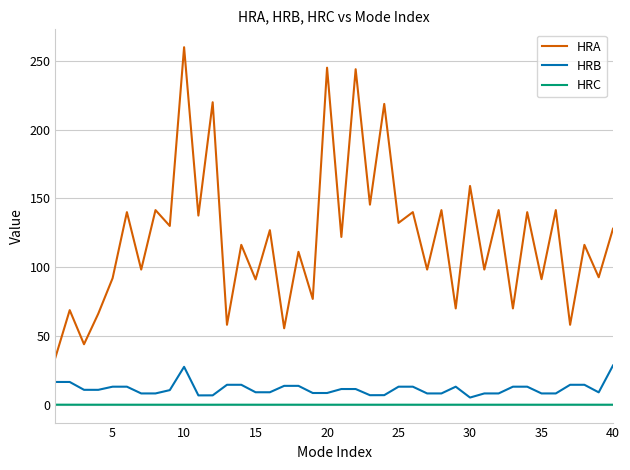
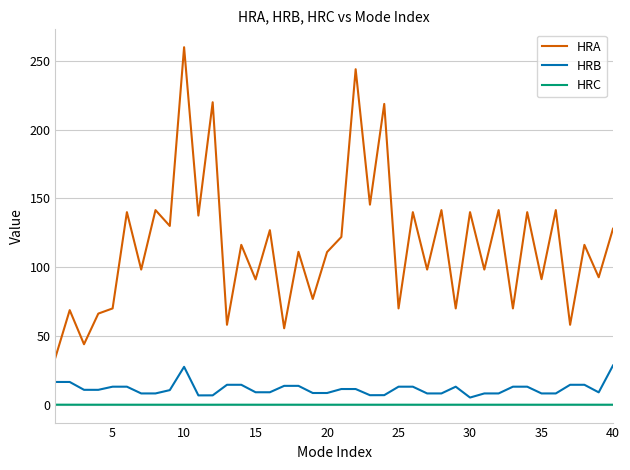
HRA, 5: 92 -> 70
HRA, 20: 245 -> 111
HRA, 25: 132 -> 70
HRA, 30: 159 -> 140
